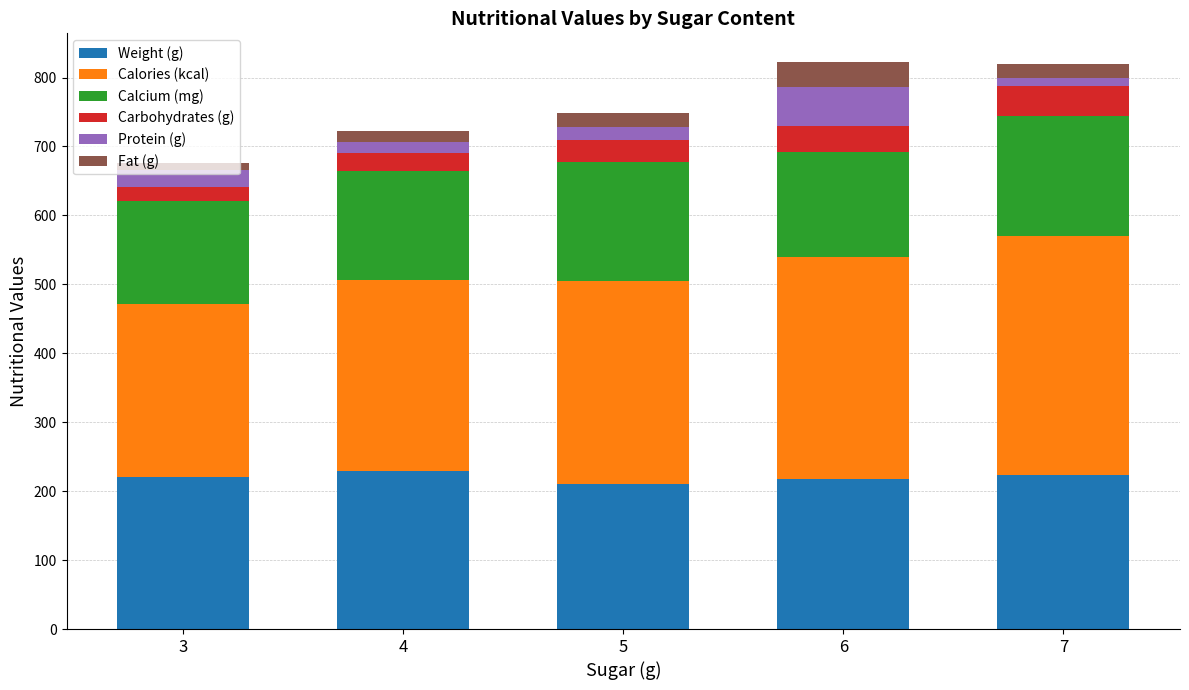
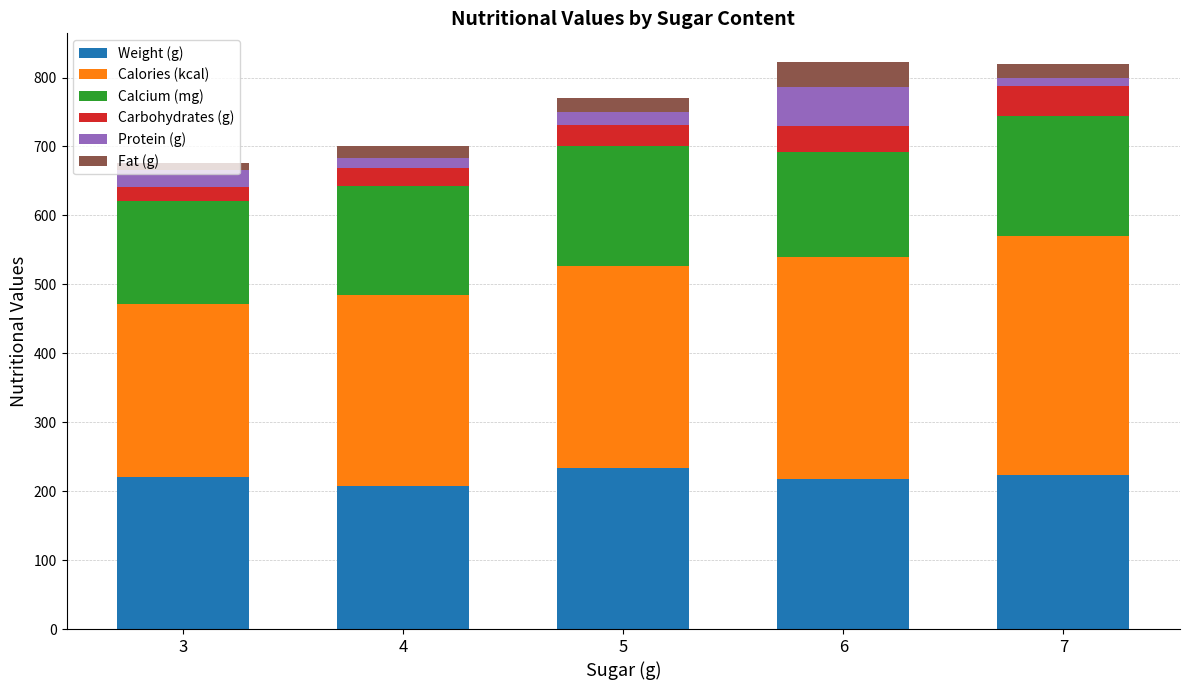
Weight (g), 4: 230 -> 210
Weight (g), 5: 210 -> 230
